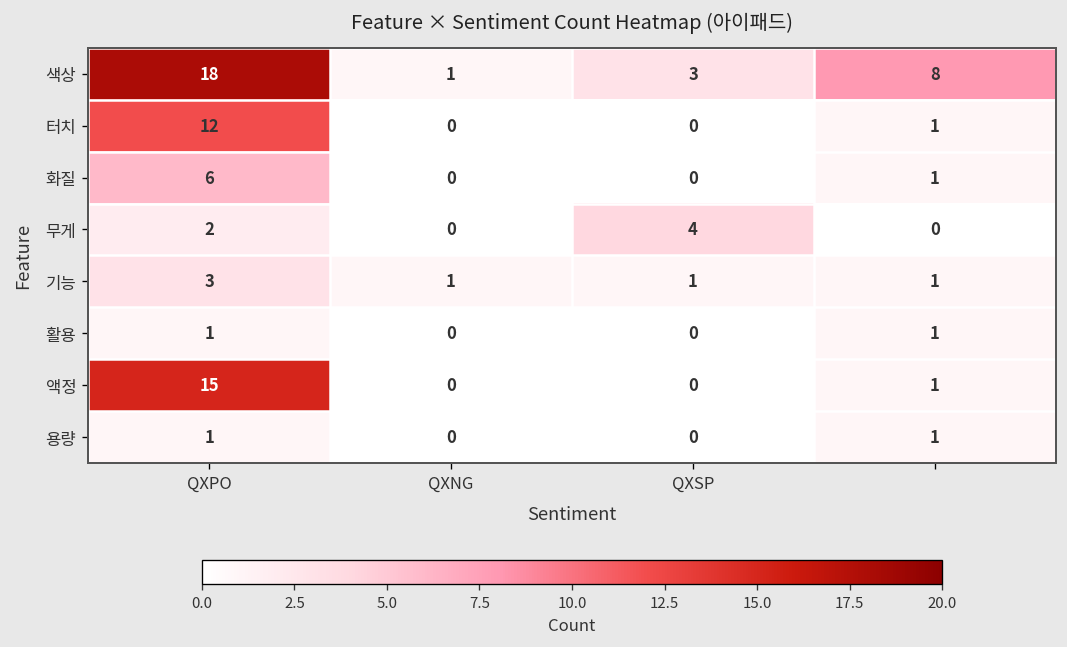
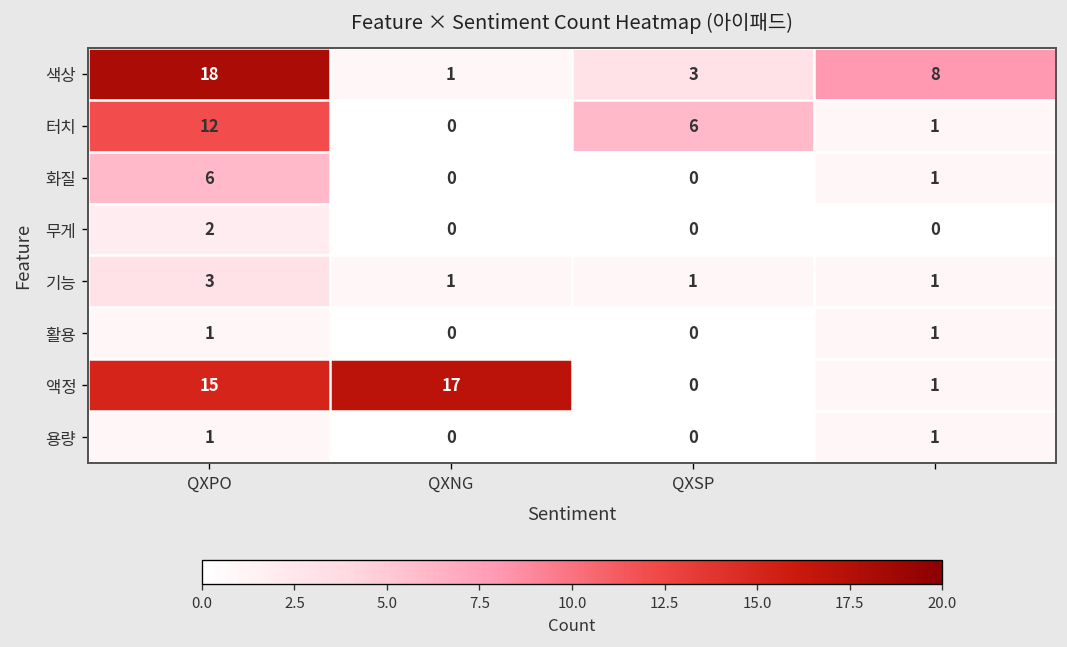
터치, QXSP: 0 -> 6
무게, QXSP: 4 -> 0
액정, QXNG: 0 -> 17
